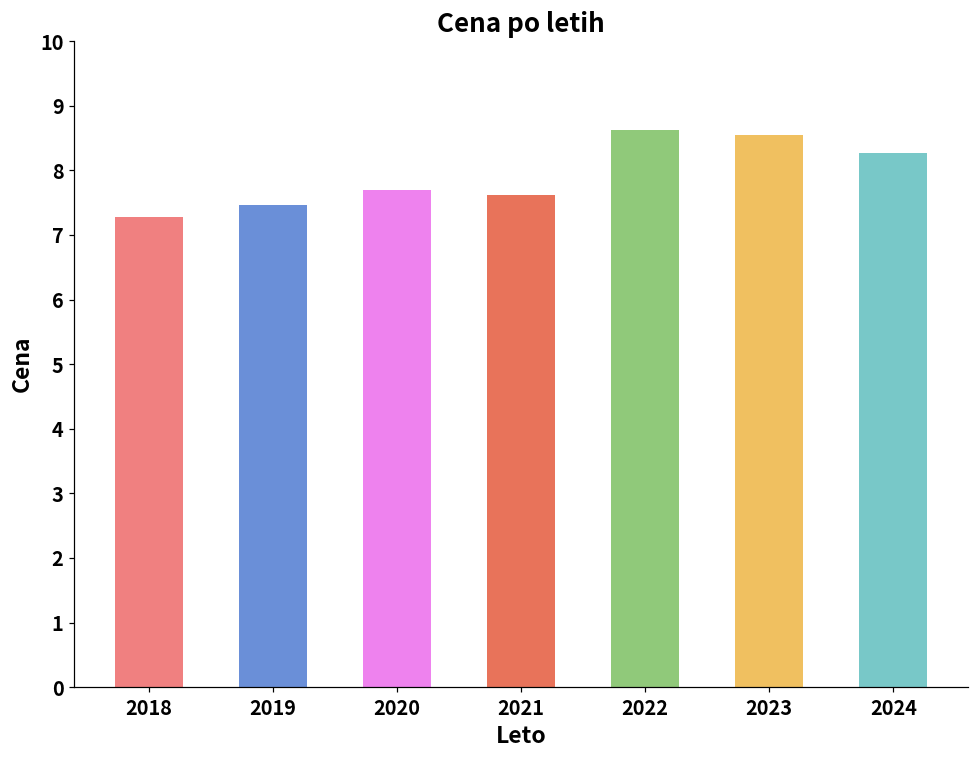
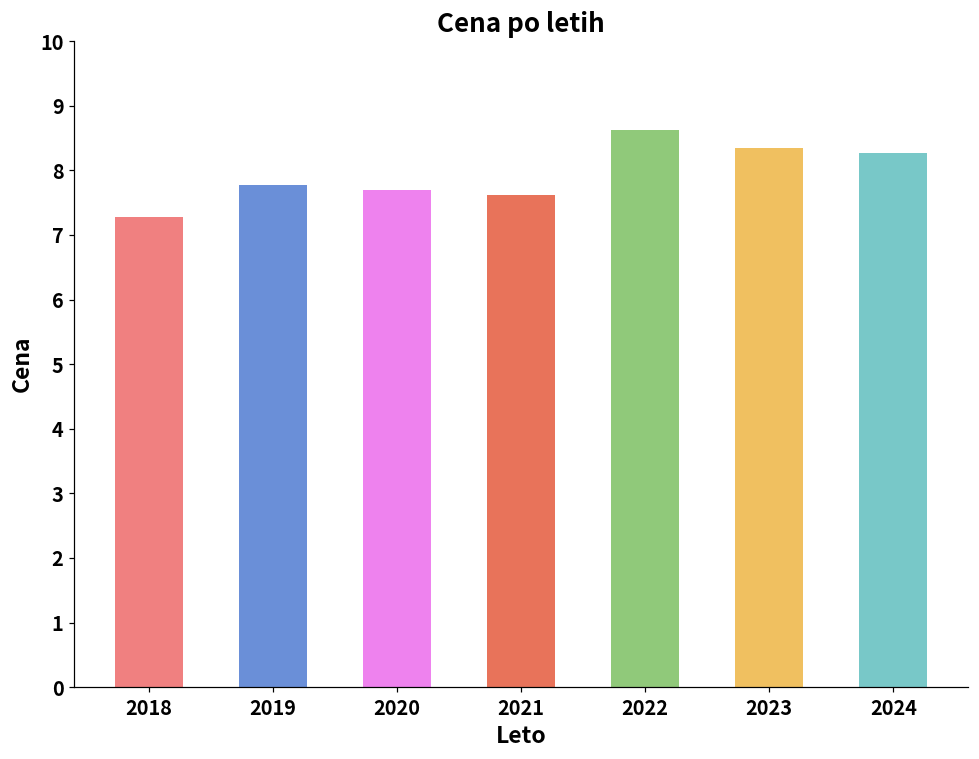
2019: 7.5 -> 7.8
2023: 8.6 -> 8.4
